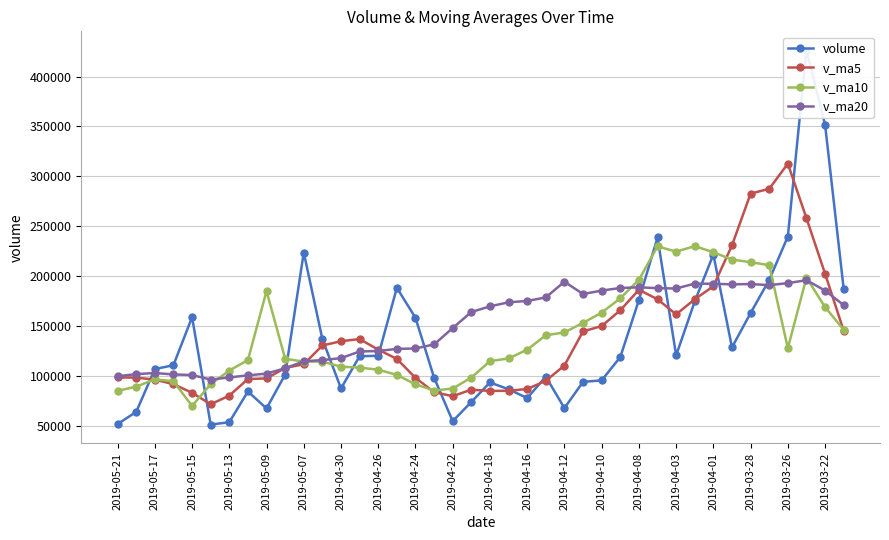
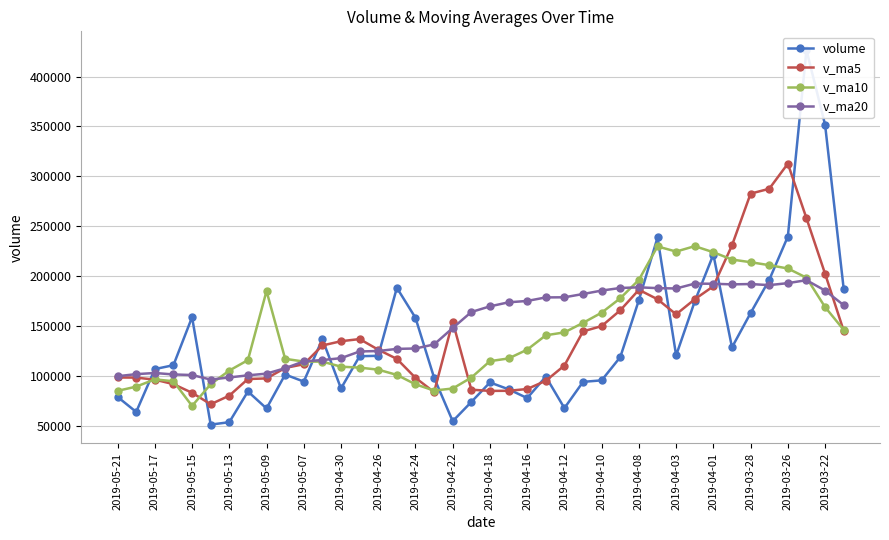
volume, 2019-05-21: 50000 -> 80000
volume, 2019-05-07: 220000 -> 90000
v_ma5, 2019-04-22: 80000 -> 150000
v_ma20, 2019-04-12: 190000 -> 180000
v_ma10, 2019-03-26: 130000 -> 210000
